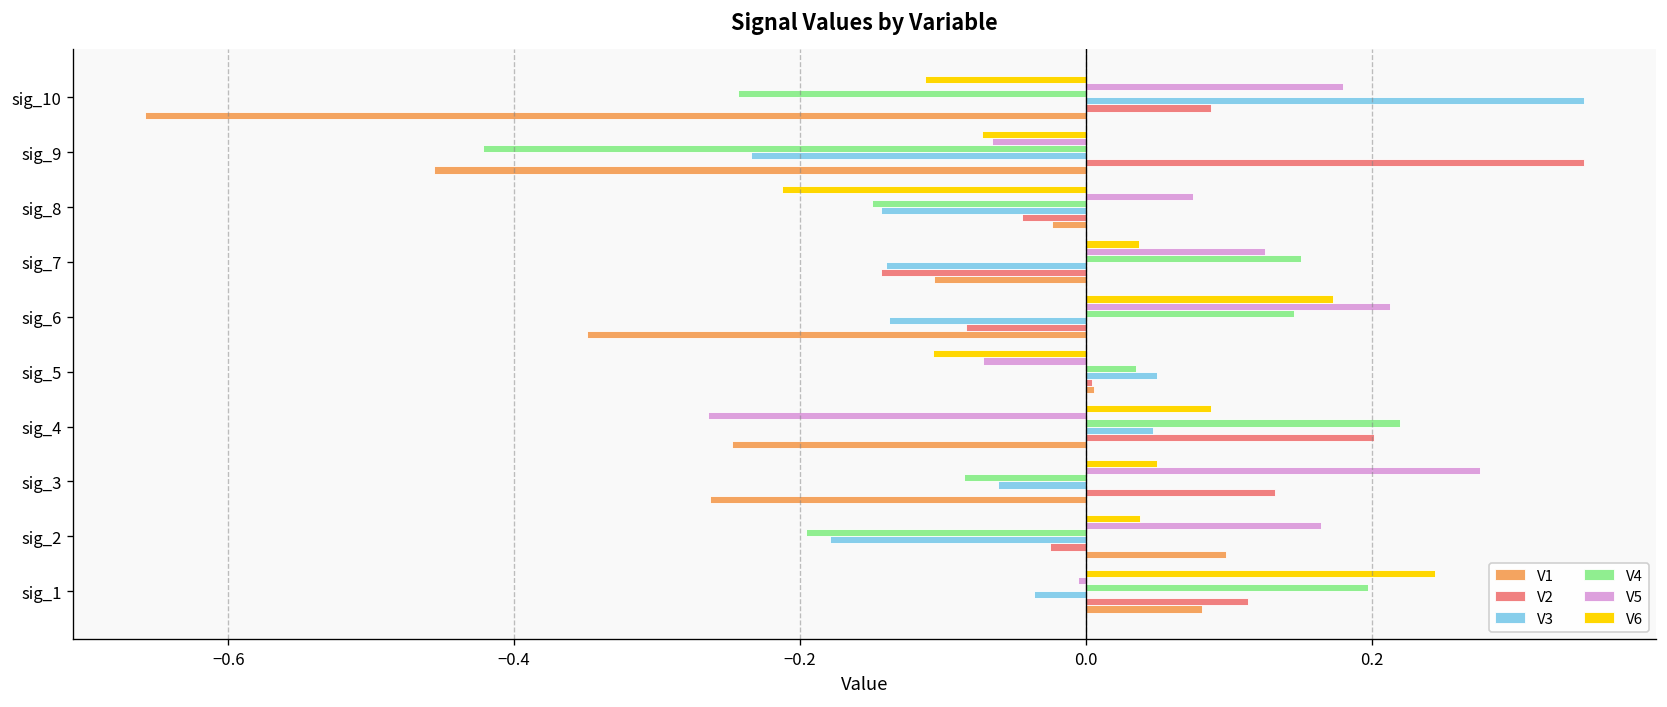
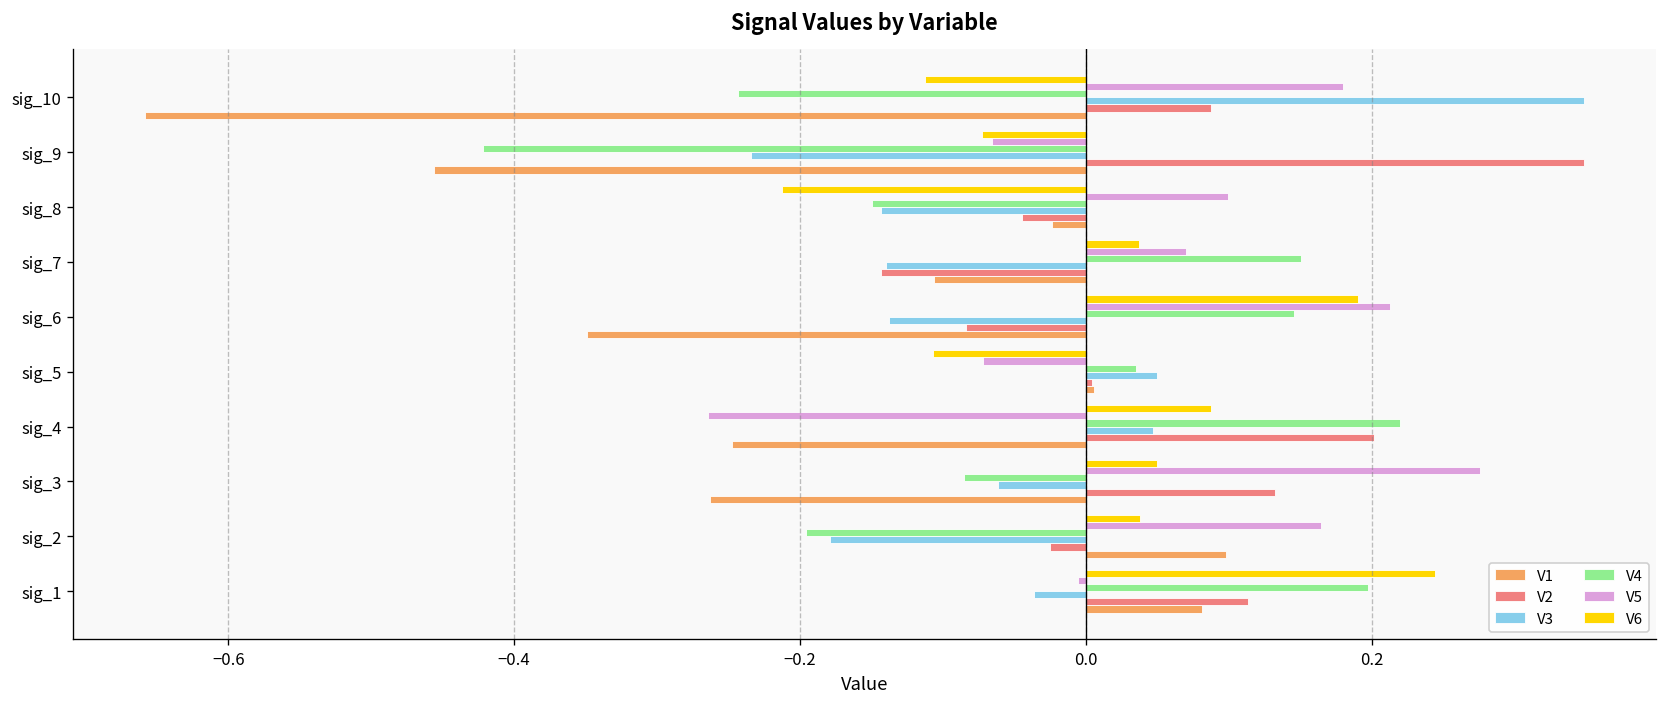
V5, sig_8: 0.075 -> 0.099
V5, sig_7: 0.126 -> 0.070
V6, sig_6: 0.173 -> 0.190
